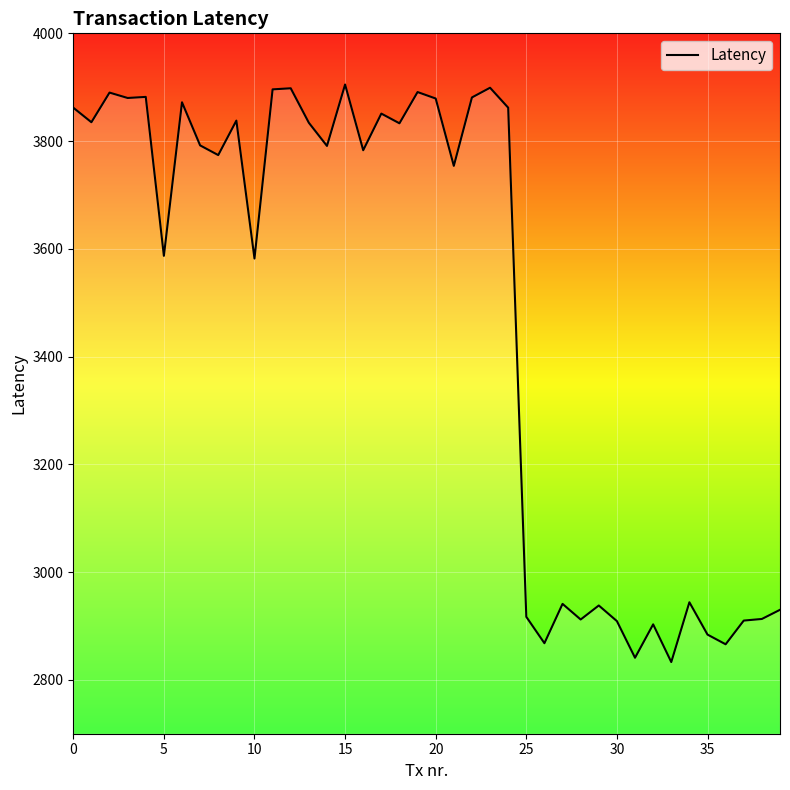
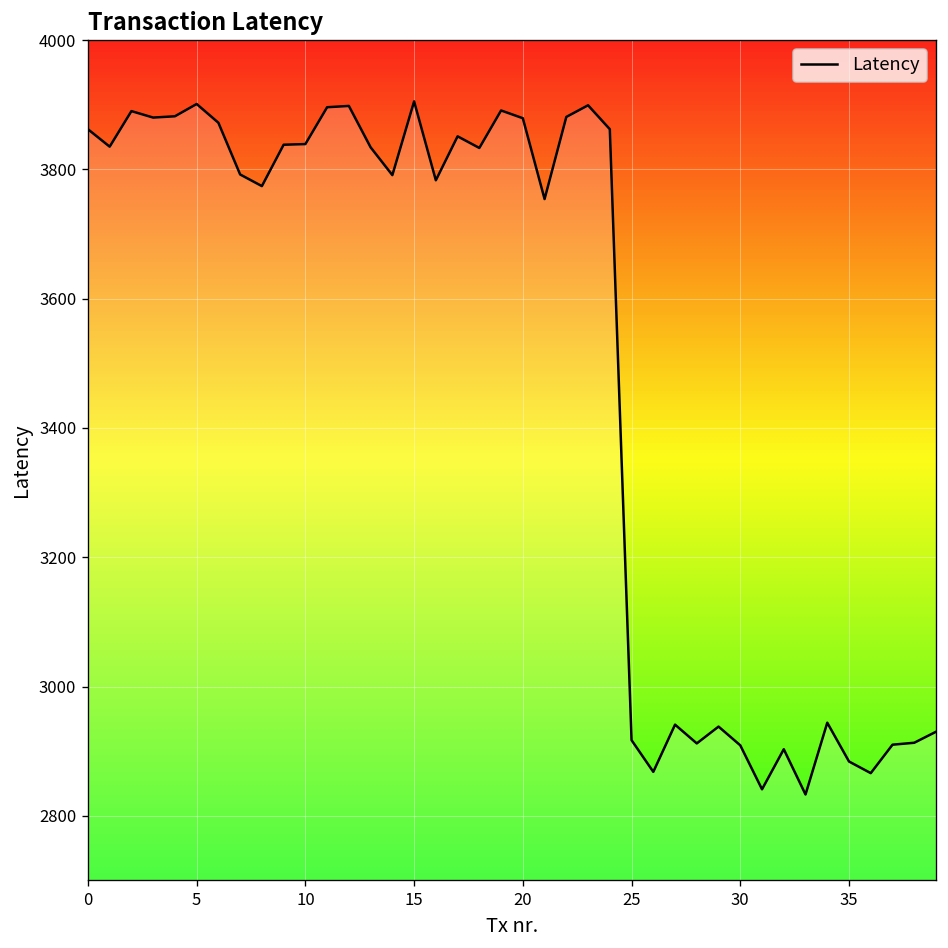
5: 3590 -> 3900
10: 3580 -> 3840
